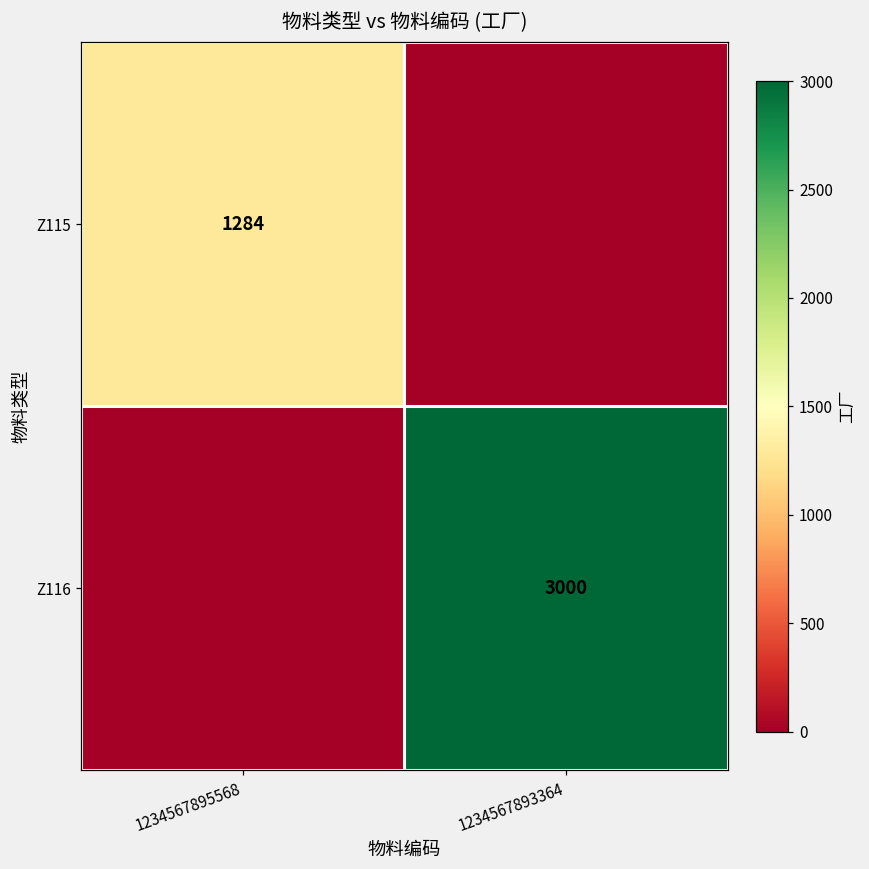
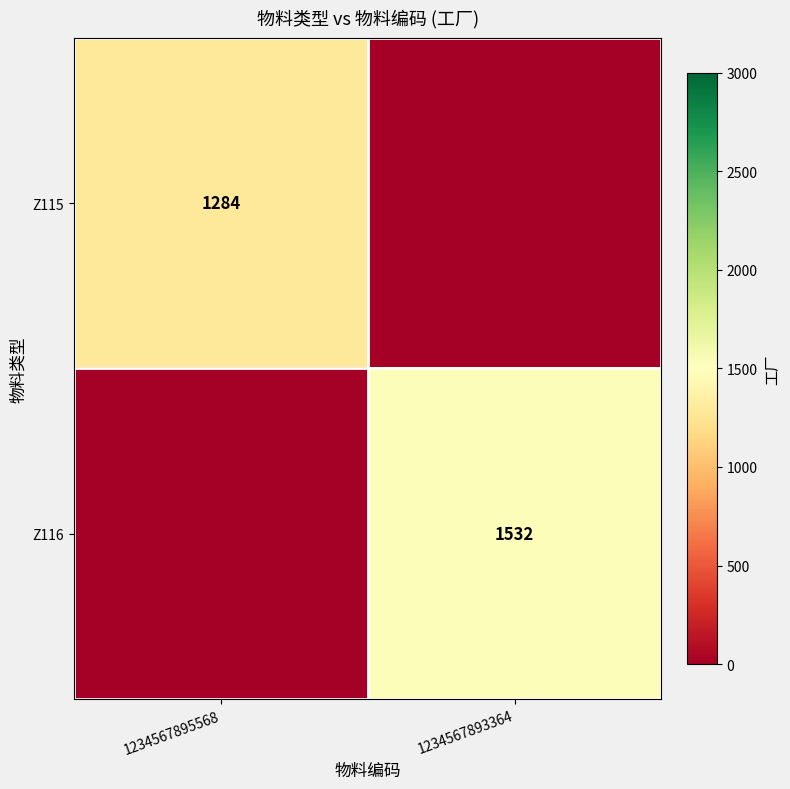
Z116, 1234567893364: 3000 -> 1532
